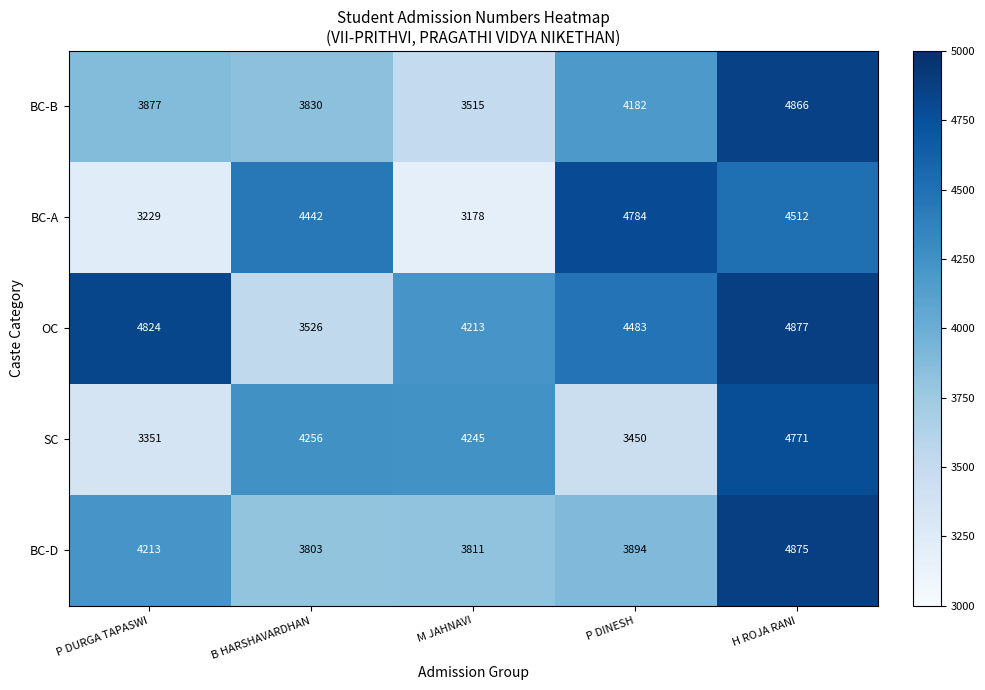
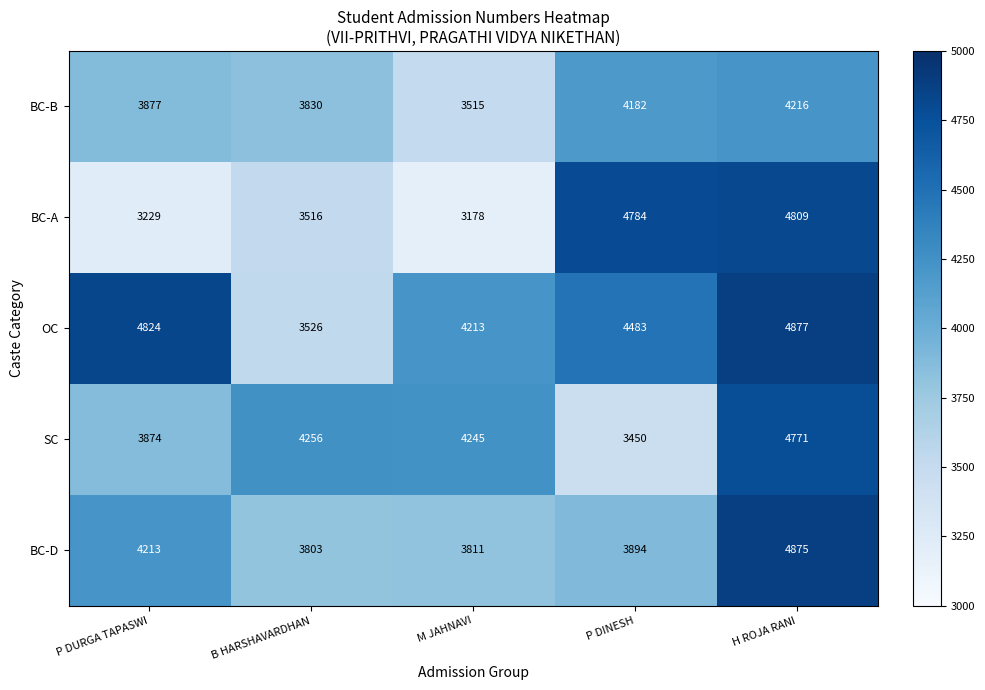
BC-B, H ROJA RANI: 4866 -> 4216
BC-A, B HARSHAVARDHAN: 4442 -> 3516
BC-A, H ROJA RANI: 4512 -> 4809
SC, P DURGA TAPASWI: 3351 -> 3874
